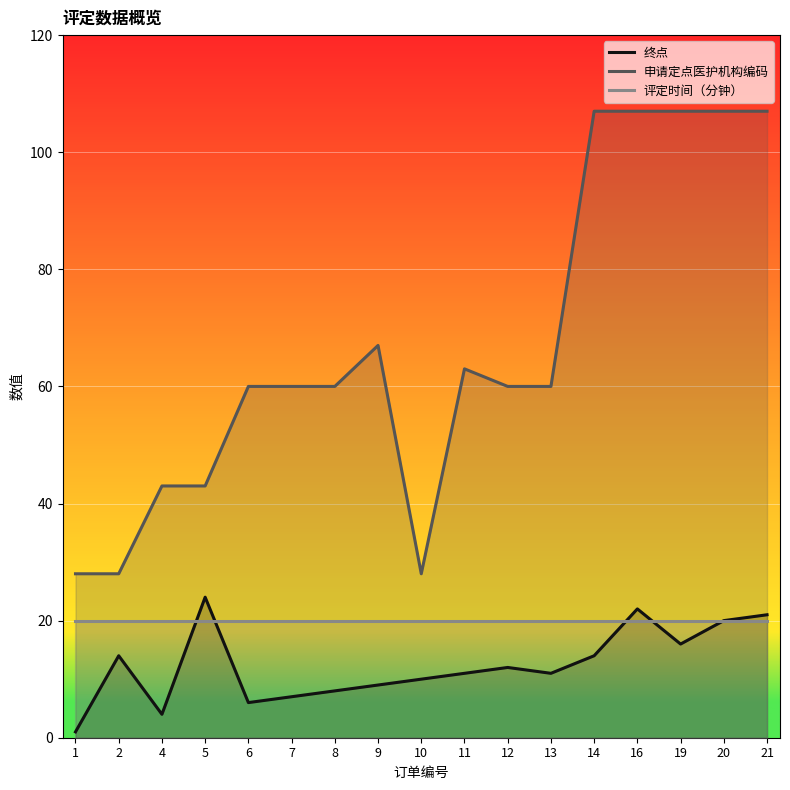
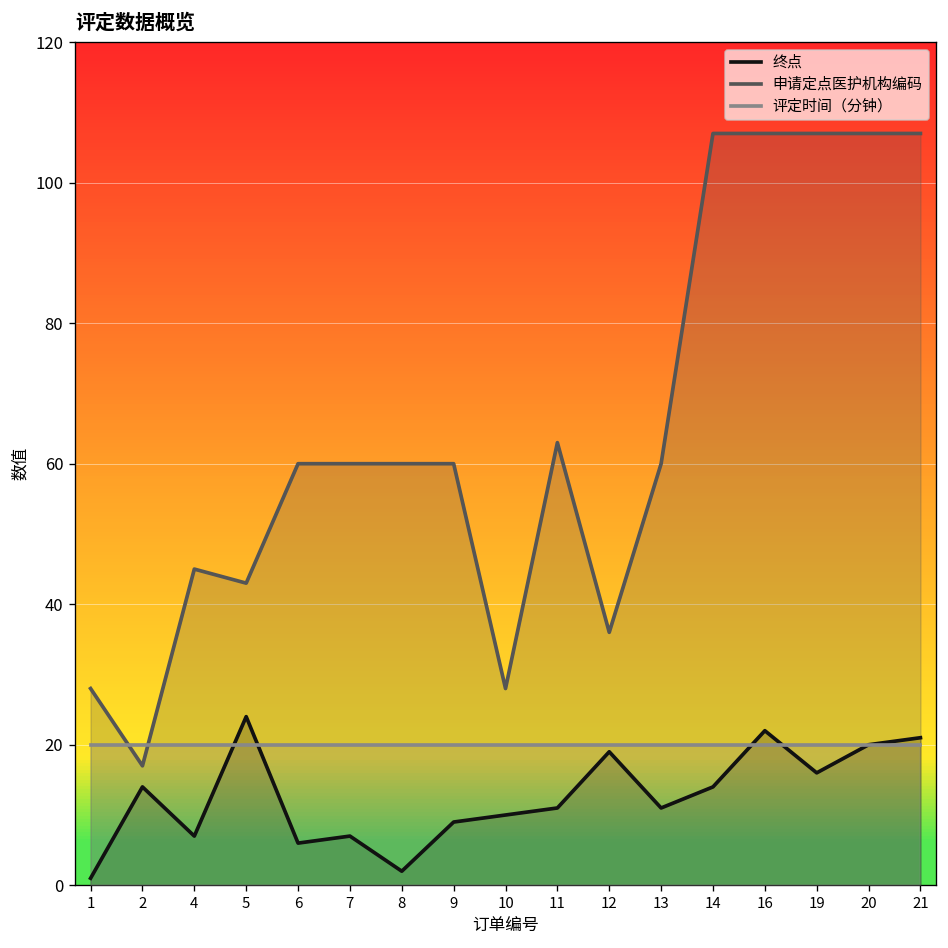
申请定点医护机构编码, 2: 28 -> 17
终点, 4: 4 -> 7
申请定点医护机构编码, 4: 43 -> 45
终点, 8: 8 -> 2
申请定点医护机构编码, 9: 67 -> 60
终点, 12: 12 -> 19
申请定点医护机构编码, 12: 60 -> 36
